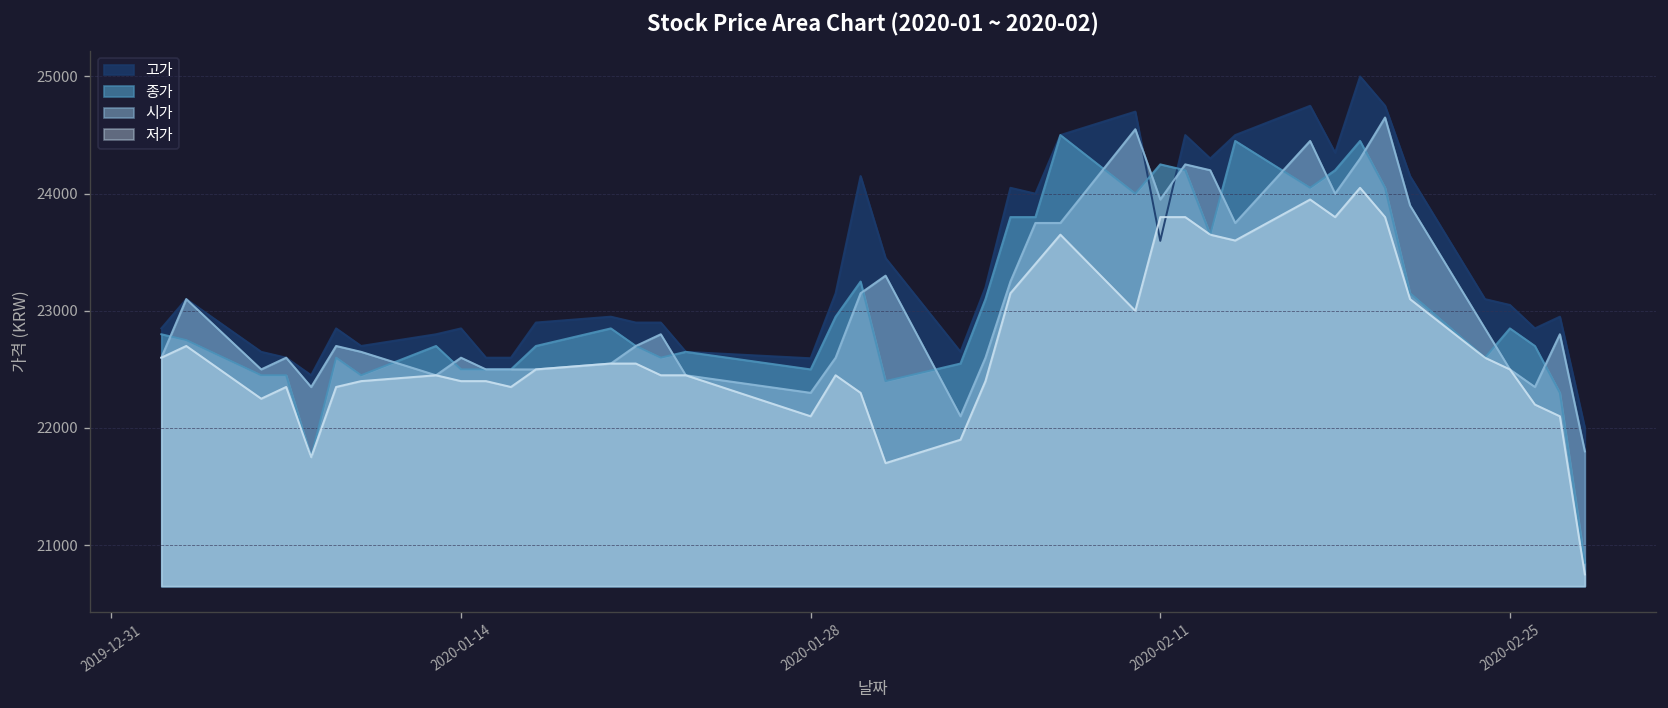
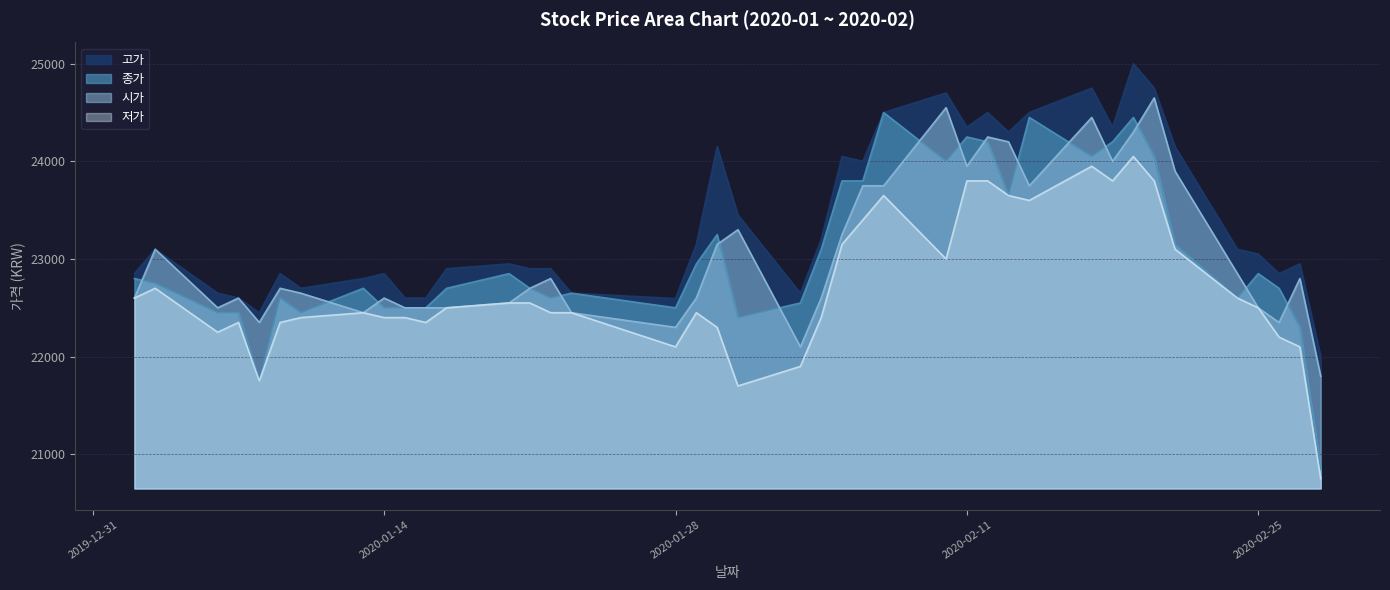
고가, 2020-02-11: 23600 -> 24400
